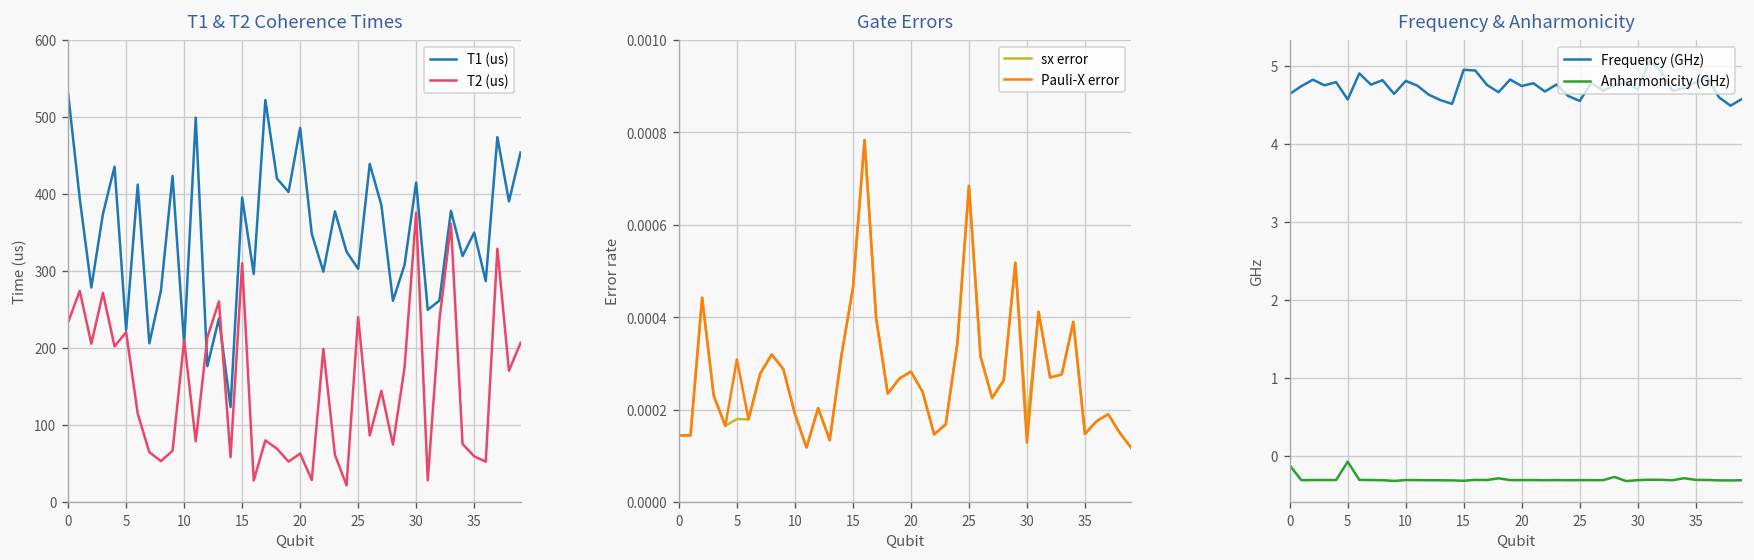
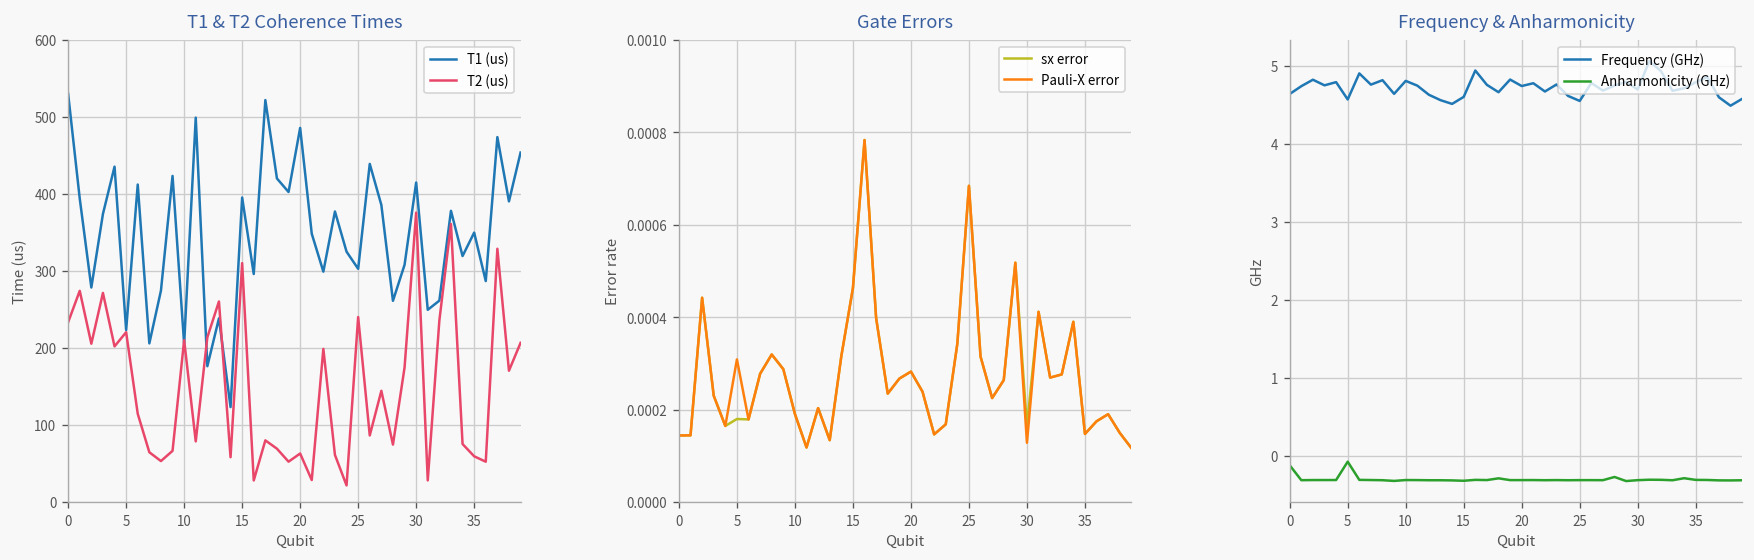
Frequency & Anharmonicity, Frequency (GHz), 15: 4.9 -> 4.6
